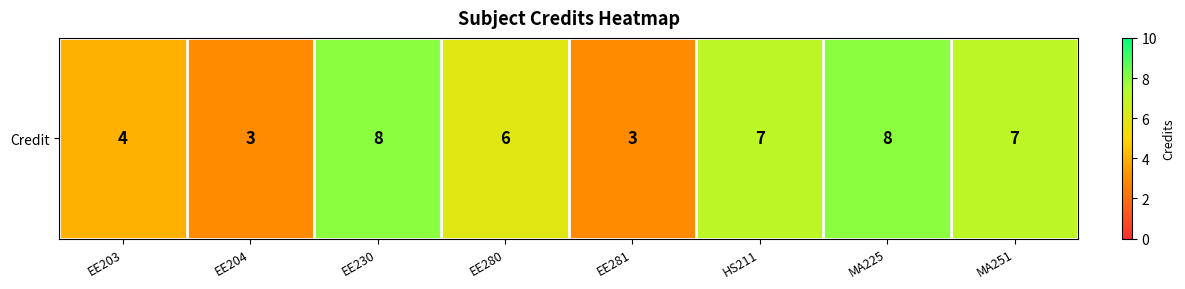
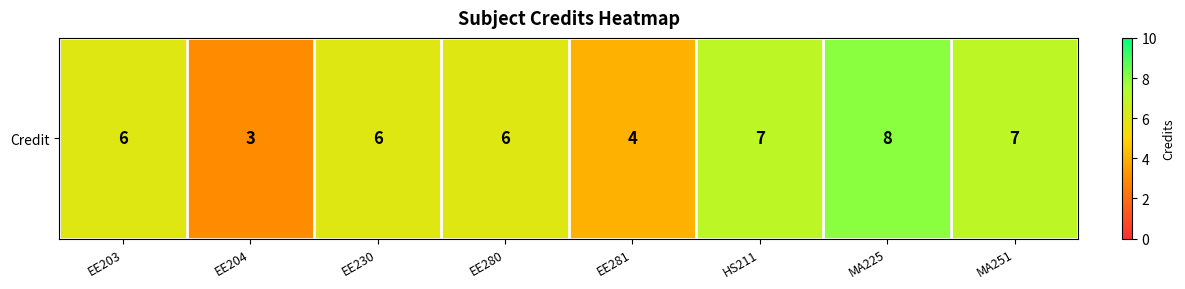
Credit, EE203: 4 -> 6
Credit, EE230: 8 -> 6
Credit, EE281: 3 -> 4
